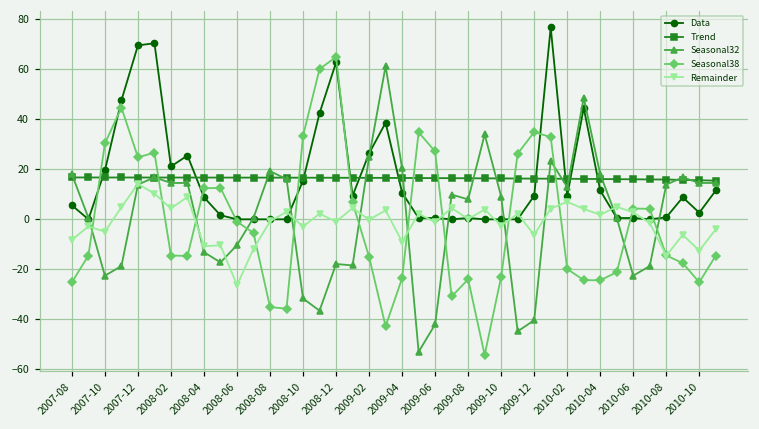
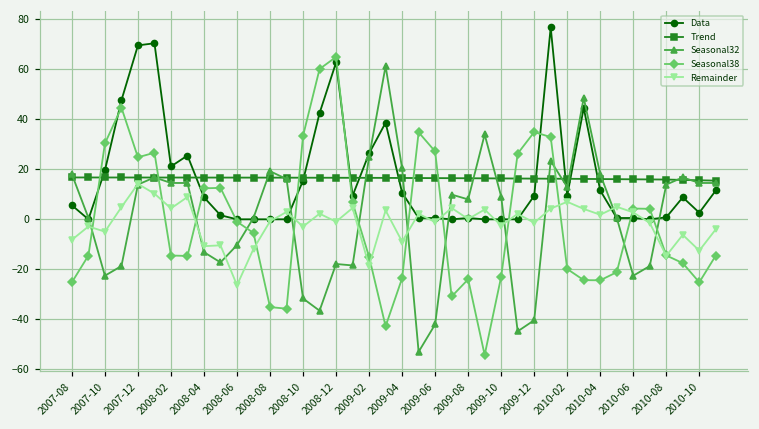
Remainder, 2009-02: 0 -> -19
Remainder, 2009-12: -6 -> -1
